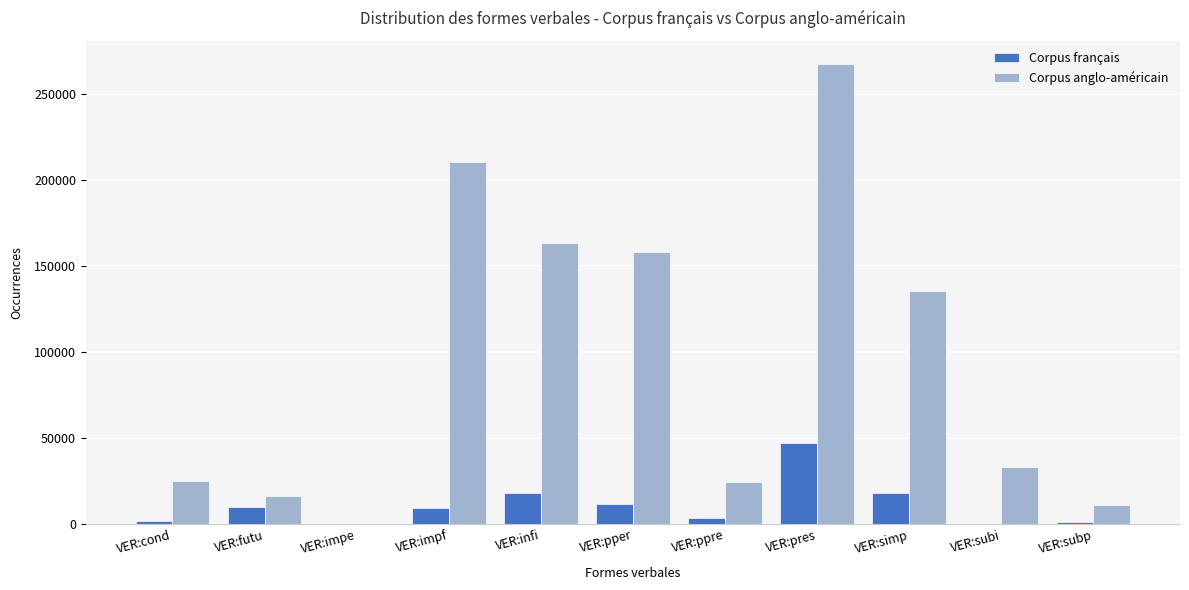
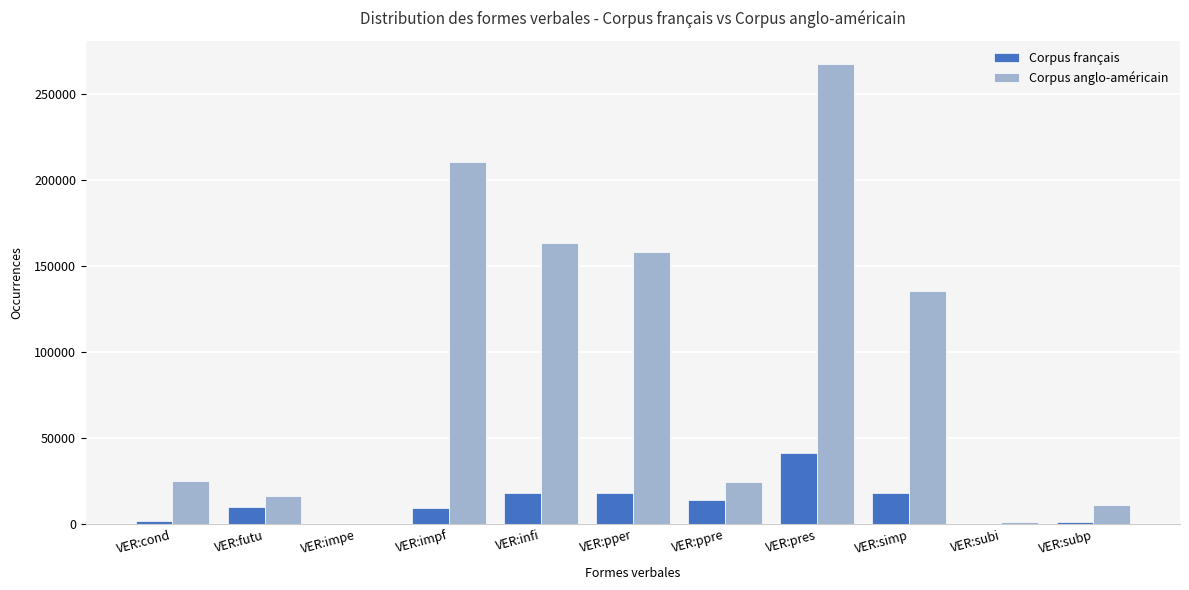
Corpus français, VER:pper: 12000 -> 18000
Corpus français, VER:ppre: 3000 -> 14000
Corpus français, VER:pres: 47000 -> 41000
Corpus anglo-américain, VER:subi: 33000 -> 1000
